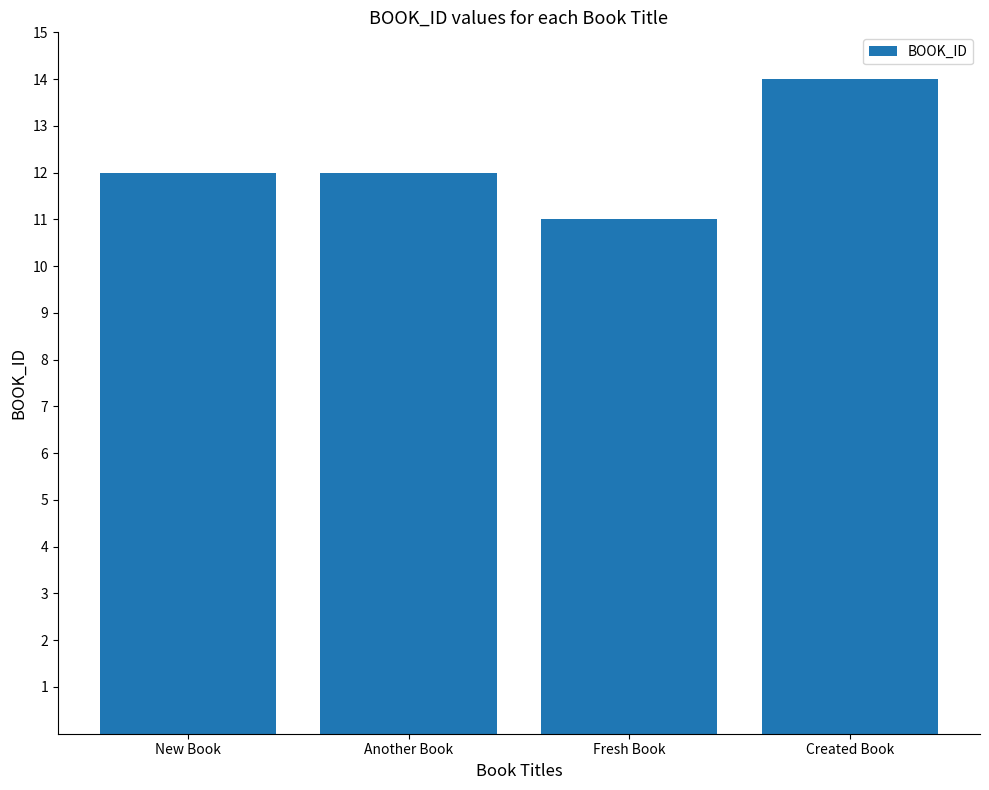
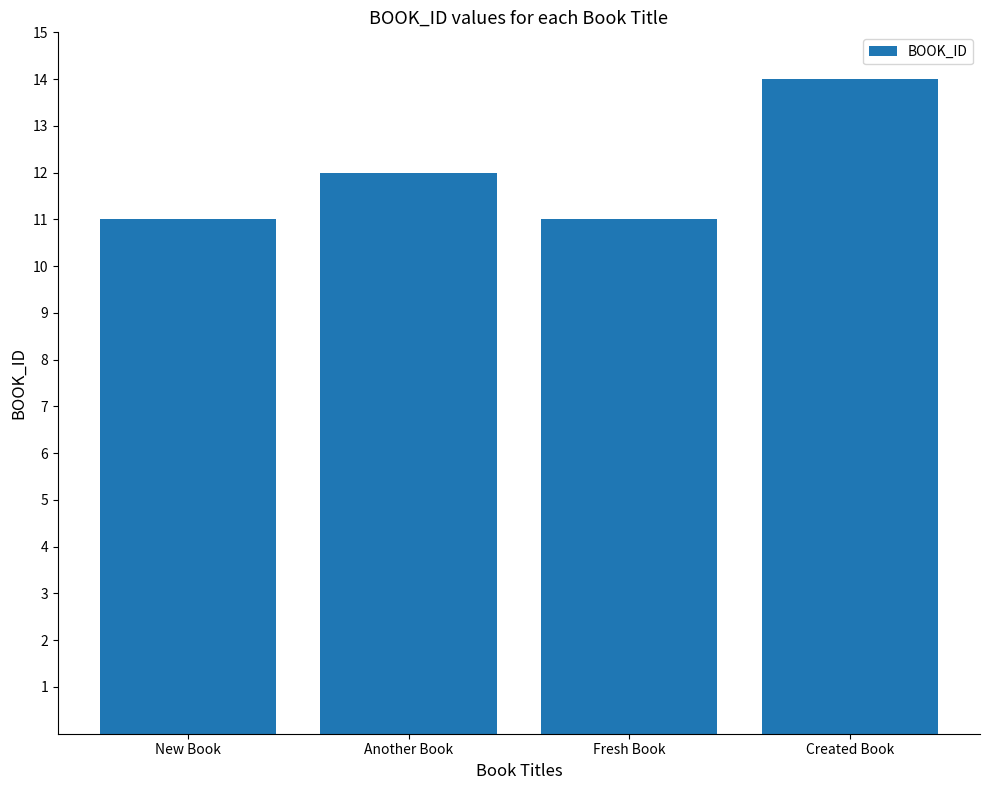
New Book: 12 -> 11
